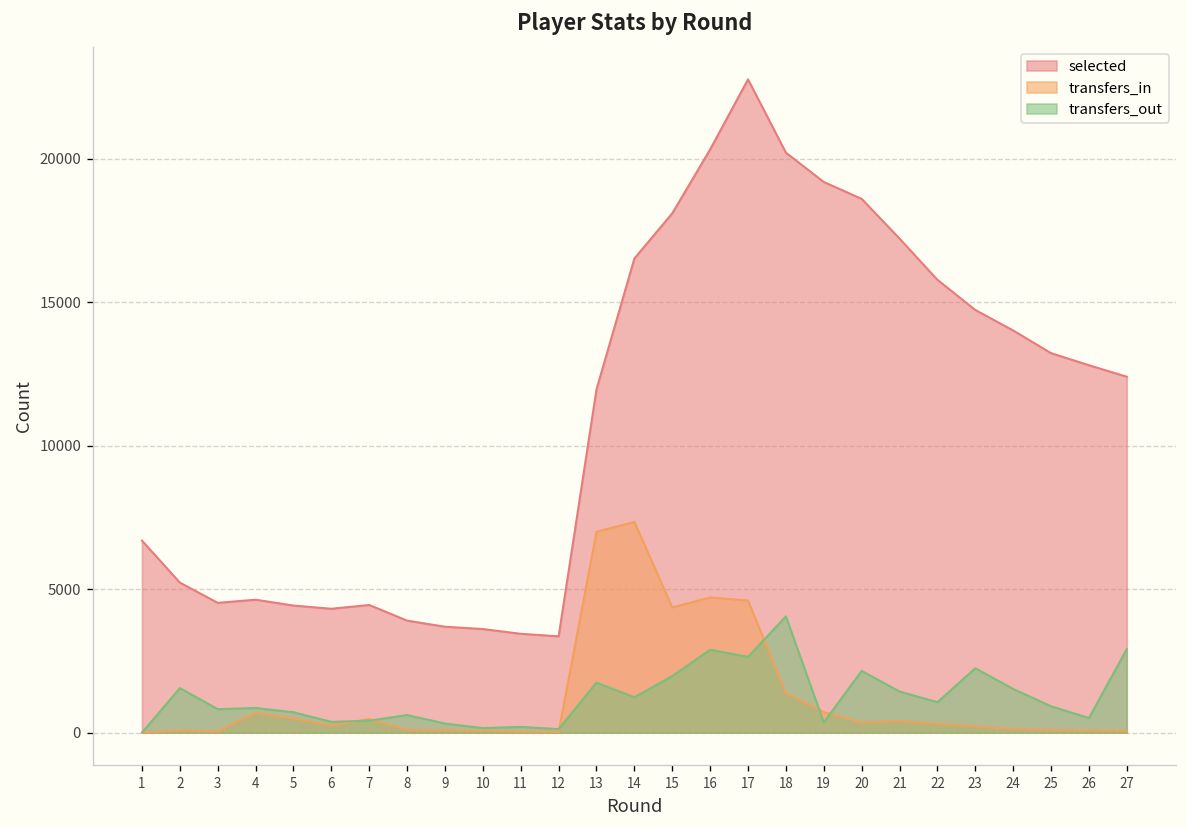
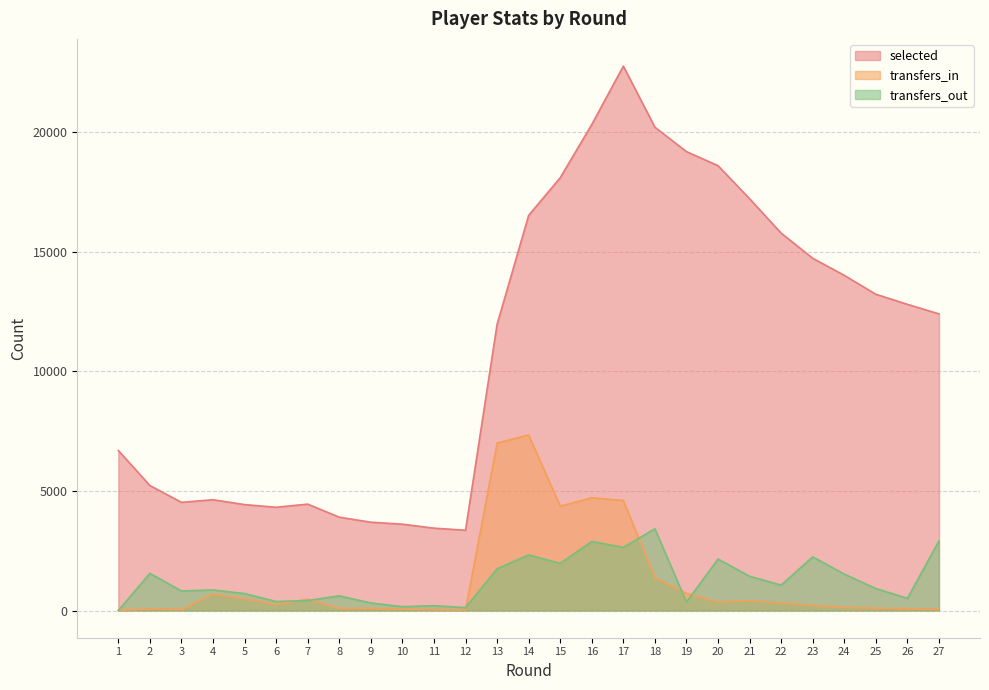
transfers_out, 14: 1200 -> 2300
transfers_out, 18: 4100 -> 3400
